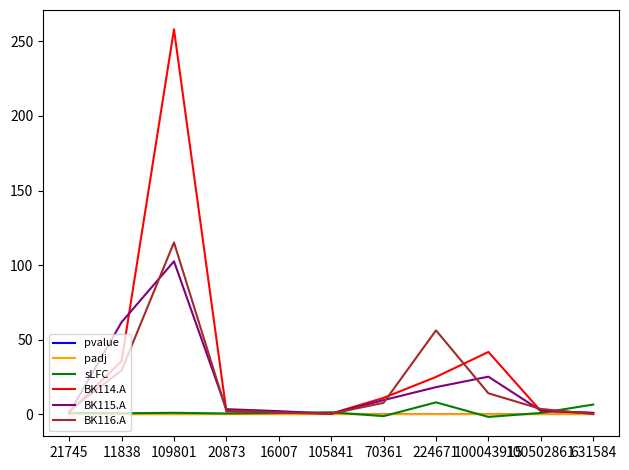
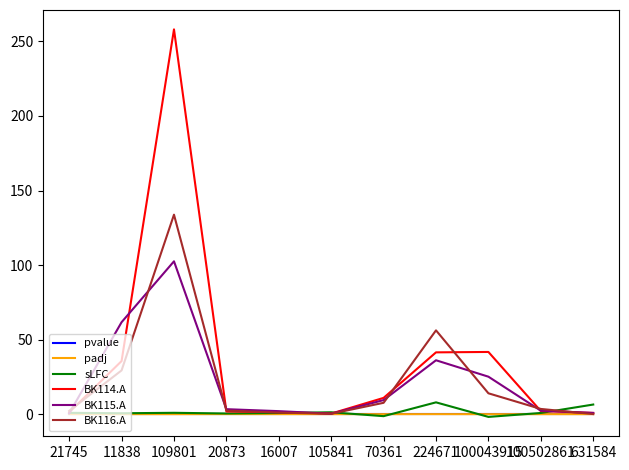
BK116.A, 109801: 115 -> 134
BK114.A, 224671: 25 -> 41
BK115.A, 224671: 18 -> 36
